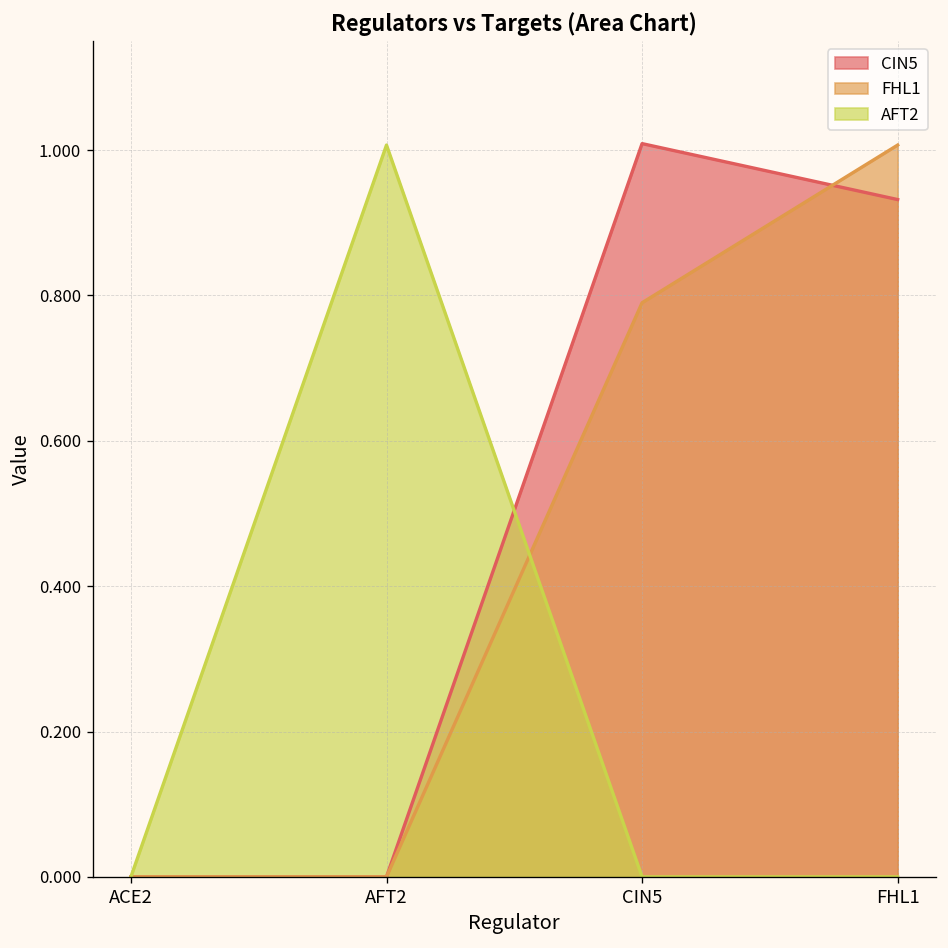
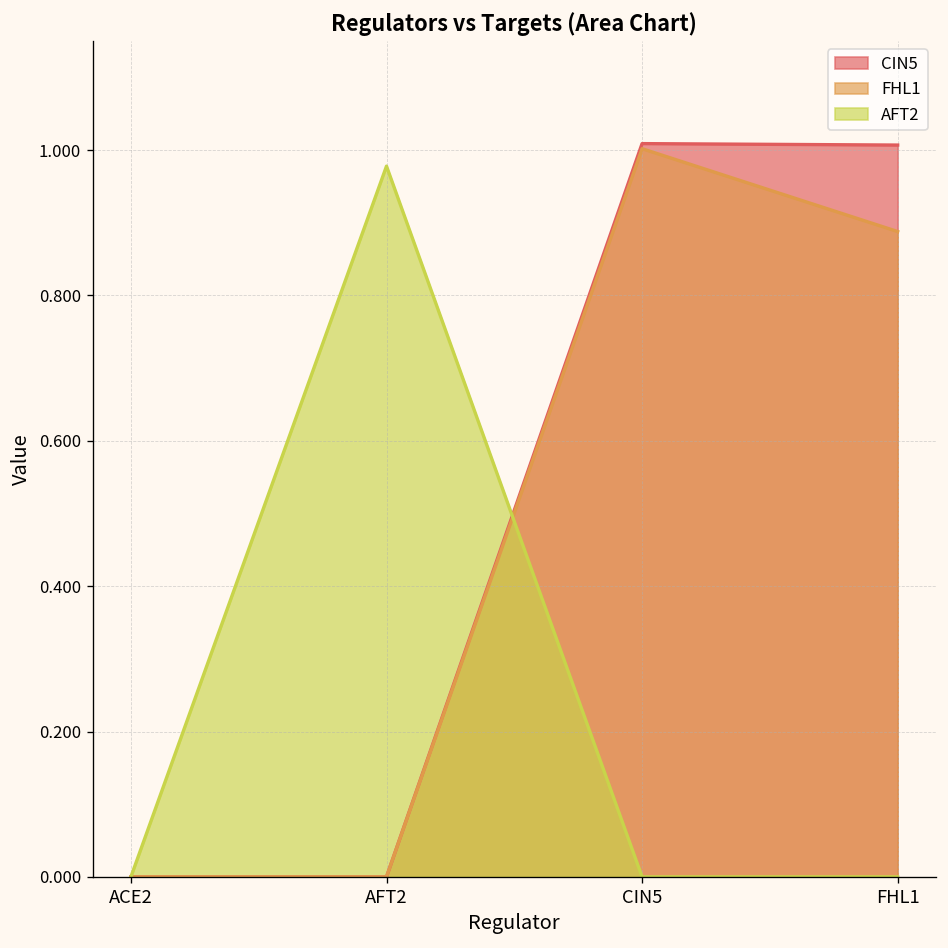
AFT2, AFT2: 1.01 -> 0.98
FHL1, CIN5: 0.79 -> 1.00
CIN5, FHL1: 0.93 -> 1.01
FHL1, FHL1: 1.01 -> 0.89
